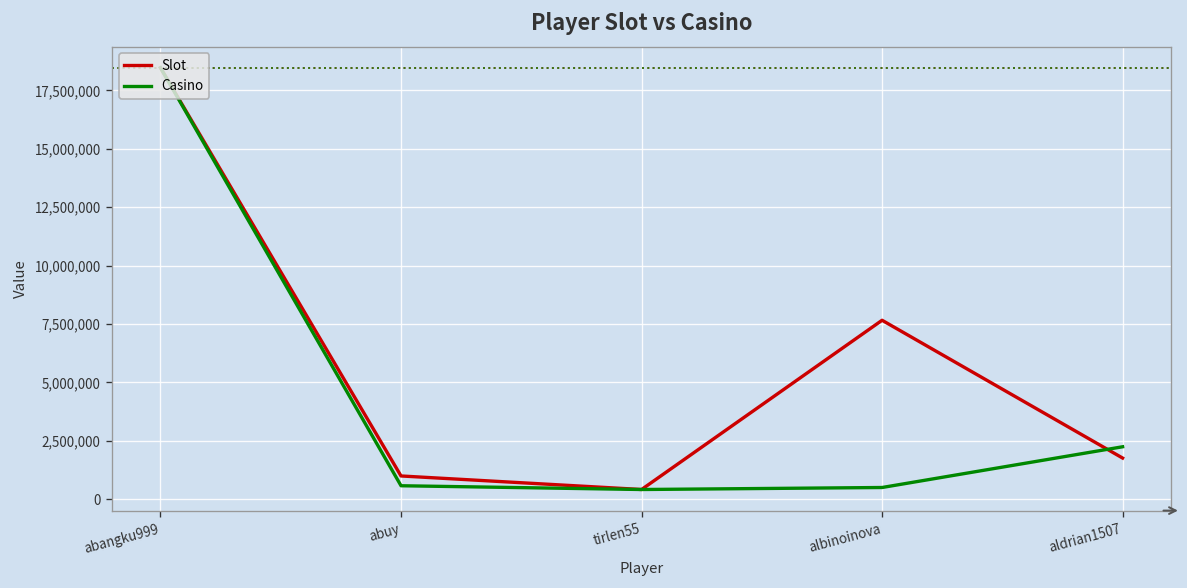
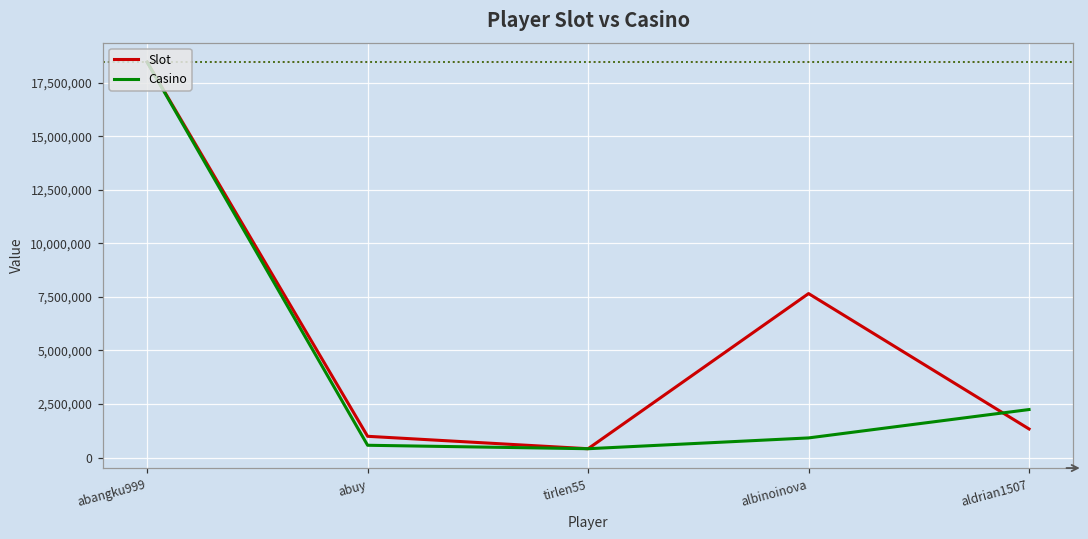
Casino, albinoinova: 500,000 -> 900,000
Slot, aldrian1507: 1,800,000 -> 1,300,000
